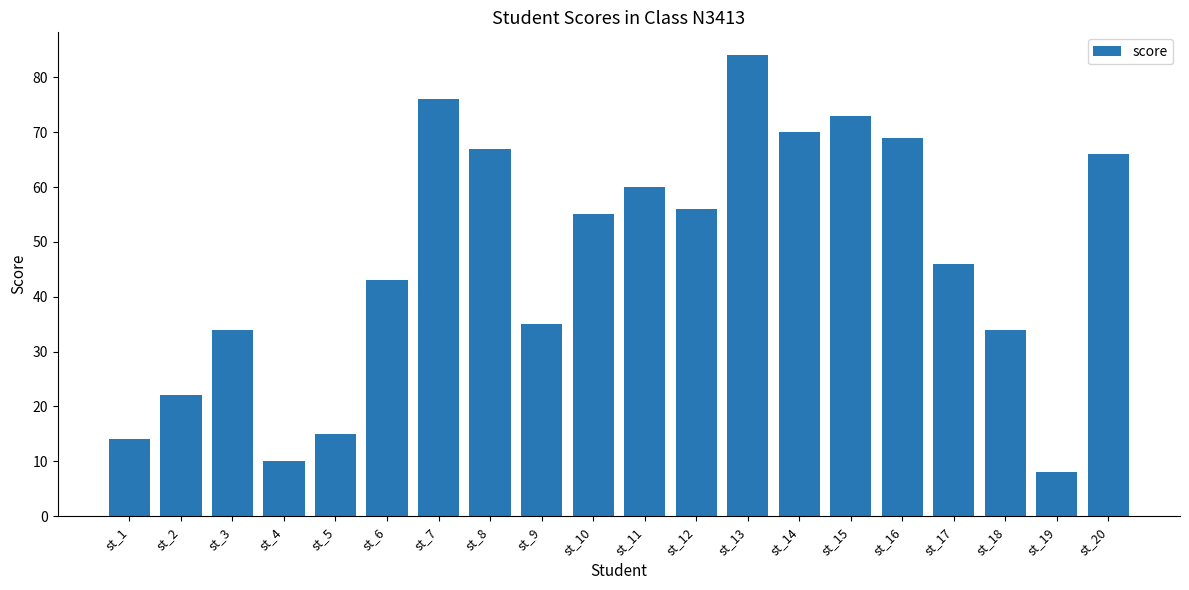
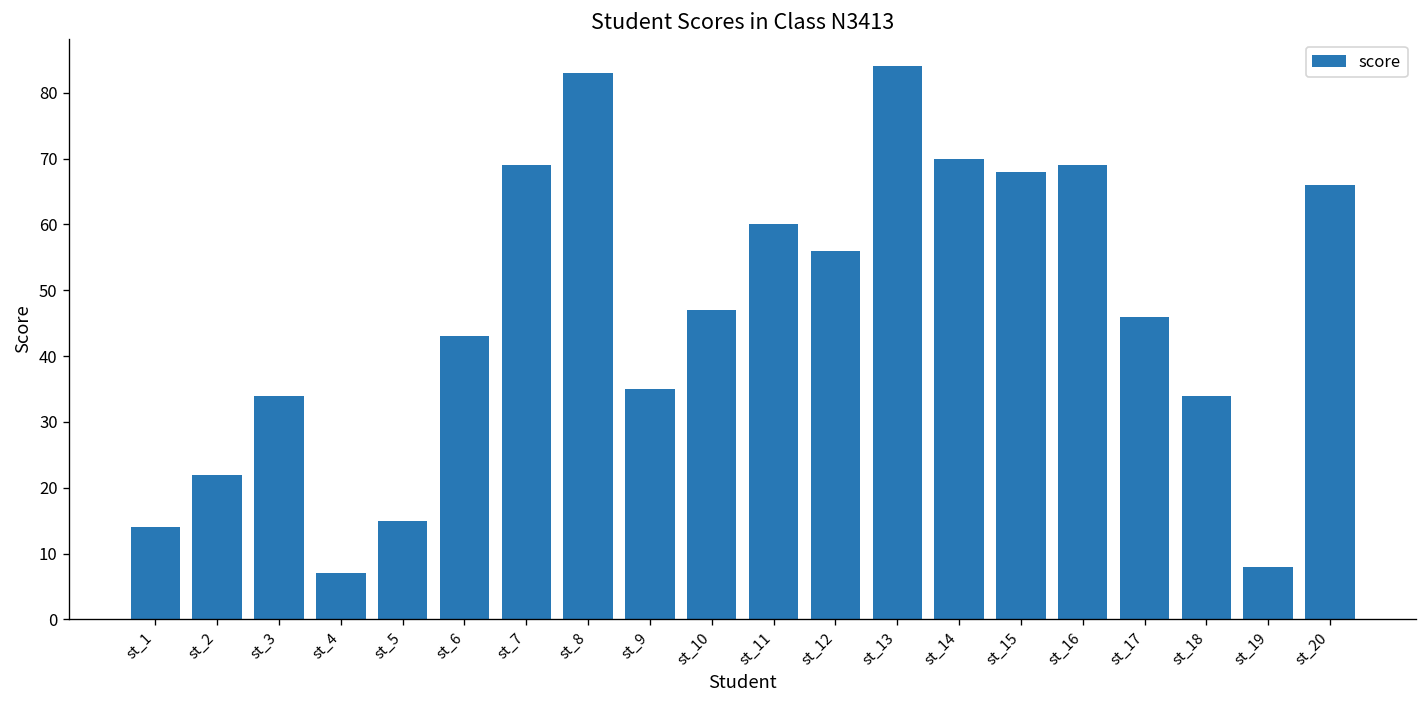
st_4: 10 -> 7
st_7: 76 -> 69
st_8: 67 -> 83
st_10: 55 -> 47
st_15: 73 -> 68
